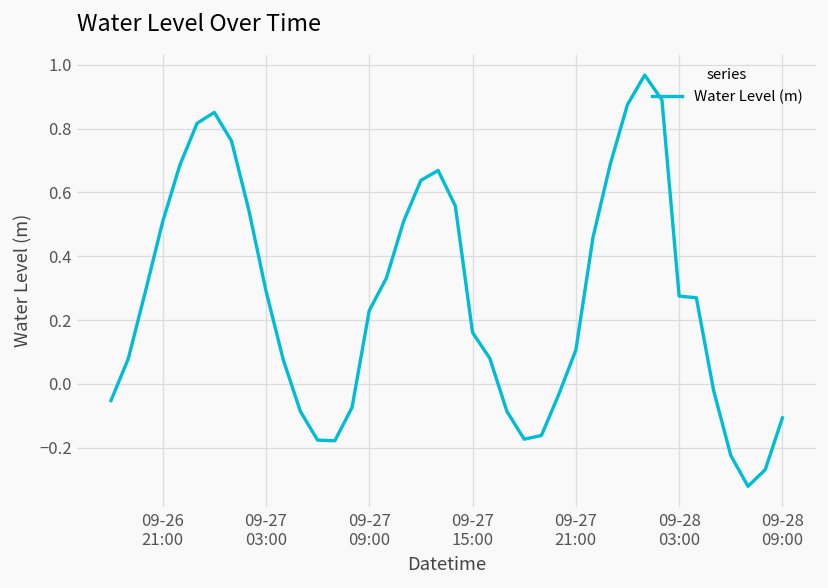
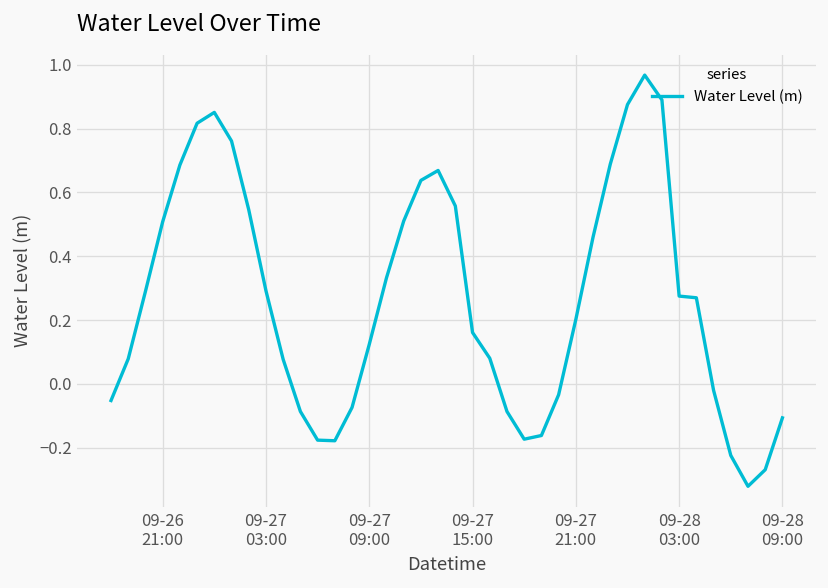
09-27 09:00: 0.23 -> 0.12
09-27 21:00: 0.11 -> 0.20
